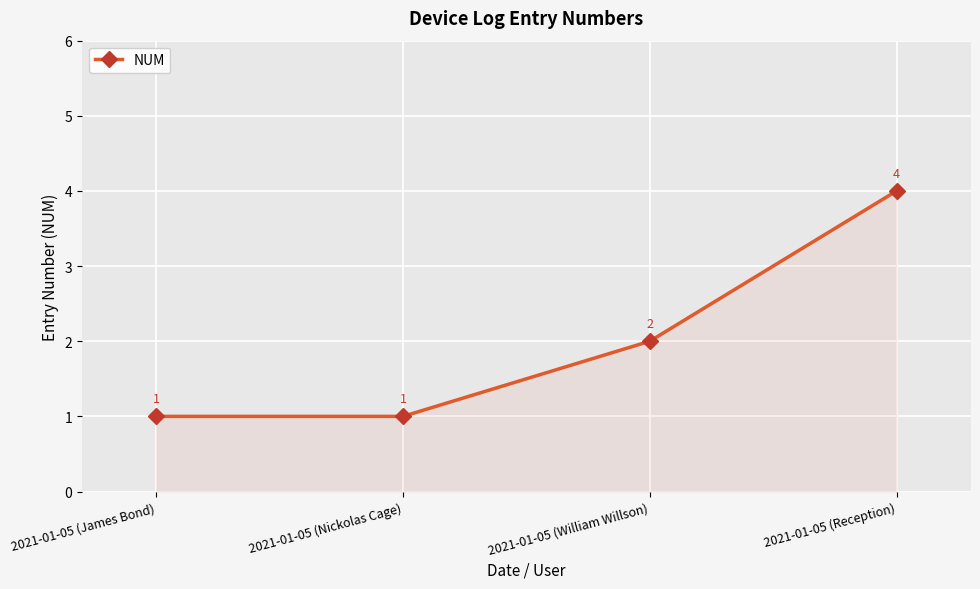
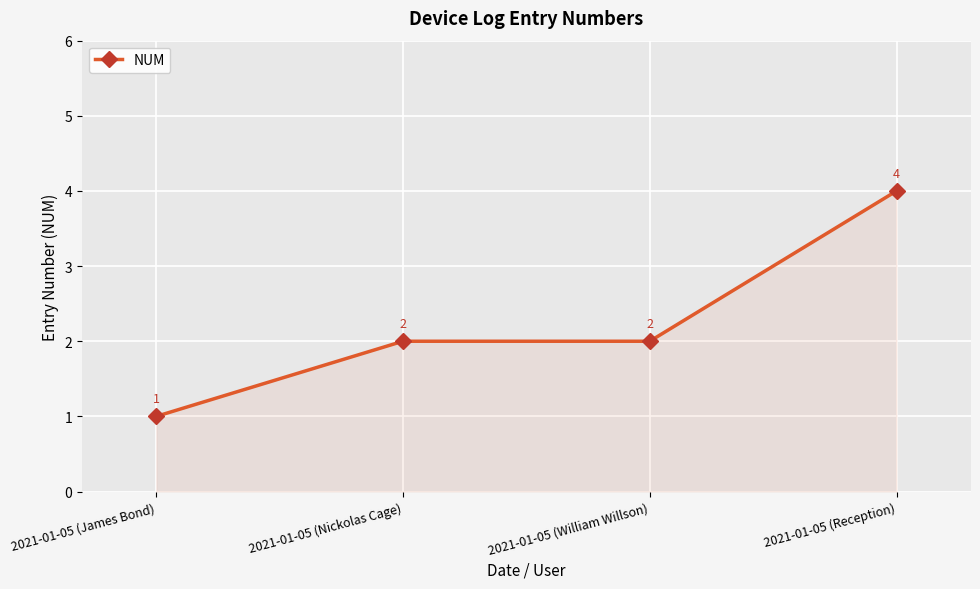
2021-01-05 (Nickolas Cage): 1 -> 2
